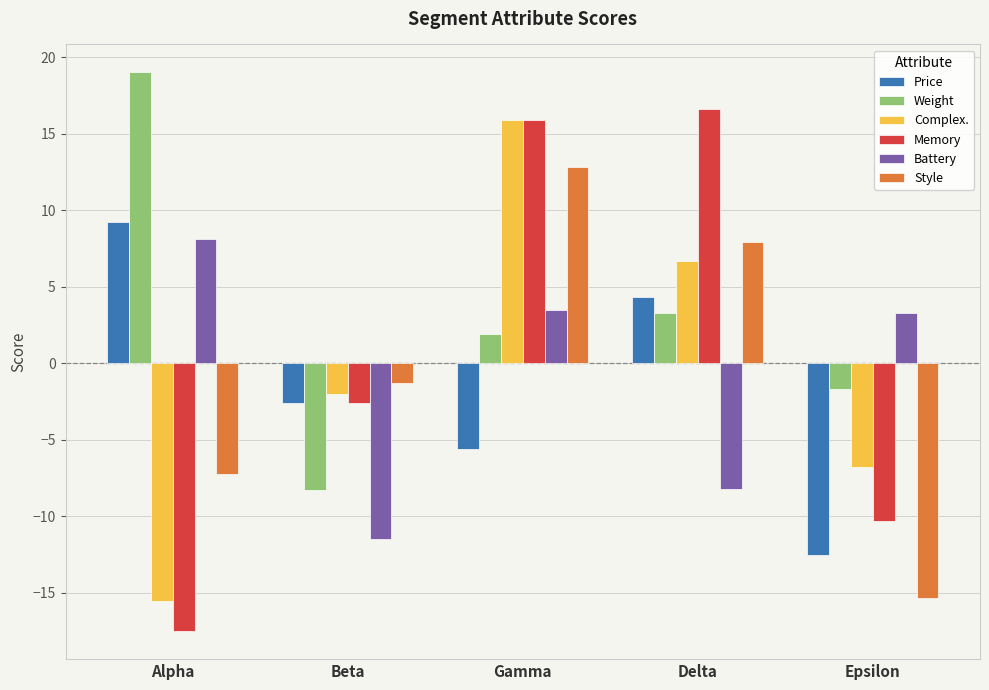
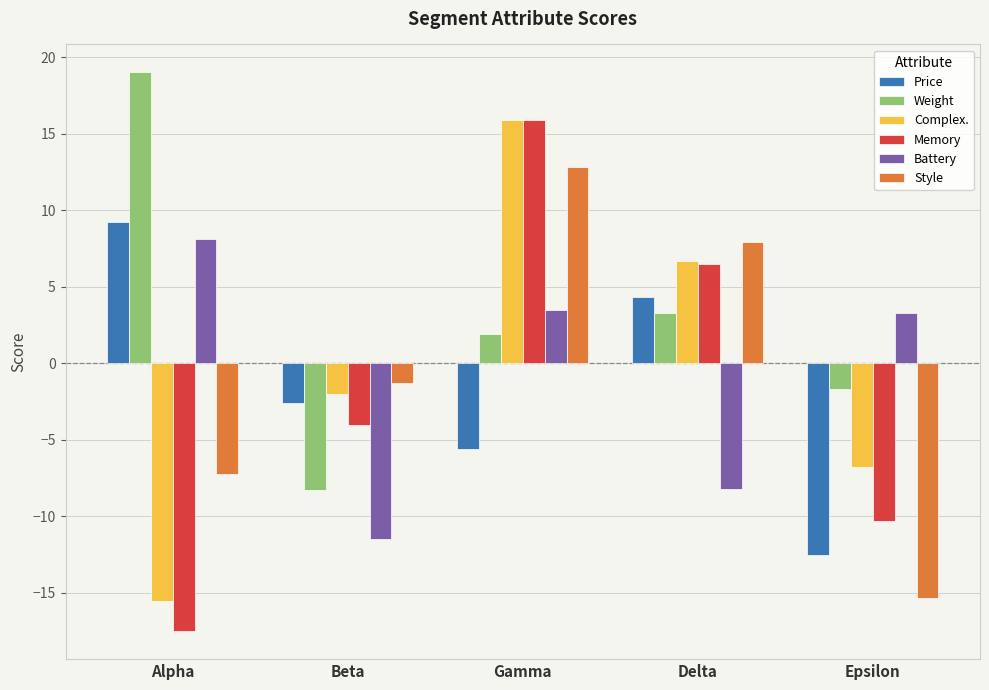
Memory, Beta: -2.6 -> -4.0
Memory, Delta: 16.6 -> 6.5
